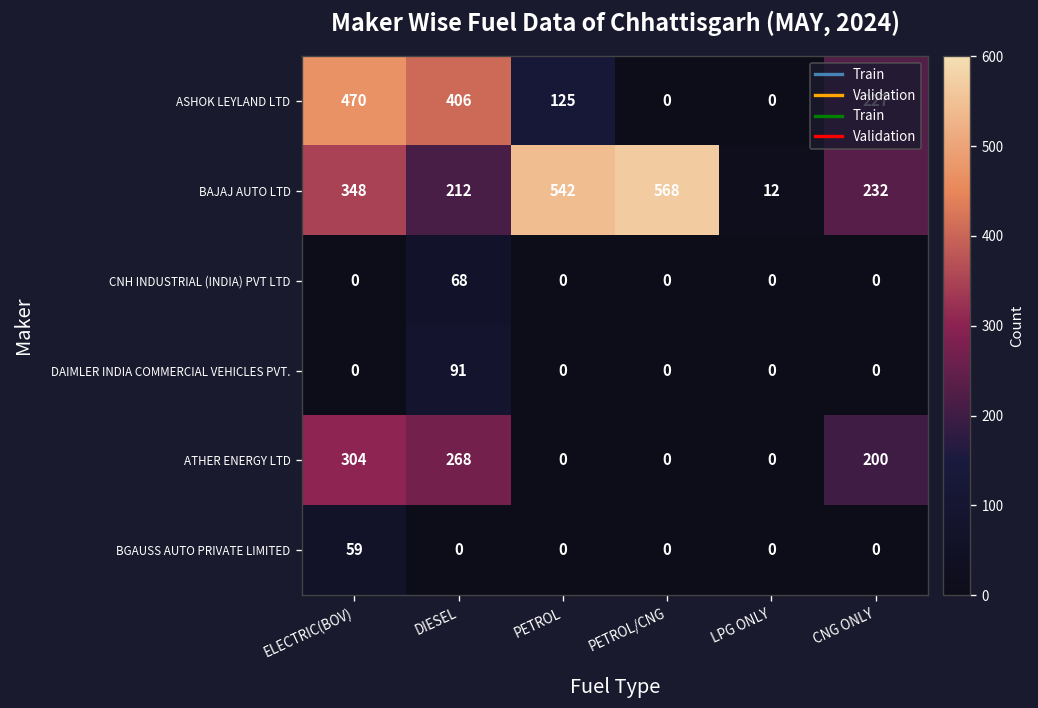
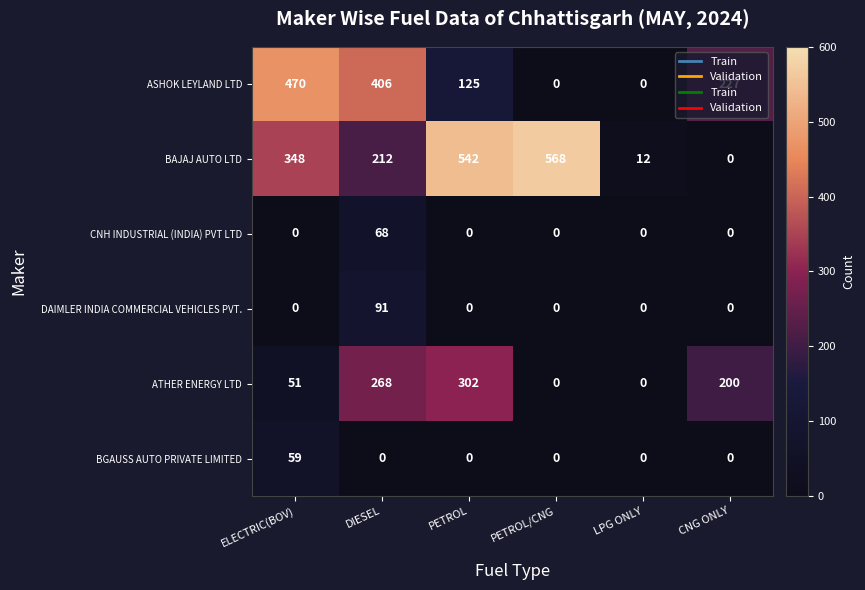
BAJAJ AUTO LTD, CNG ONLY: 232 -> 0
ATHER ENERGY LTD, ELECTRIC(BOV): 304 -> 51
ATHER ENERGY LTD, PETROL: 0 -> 302
